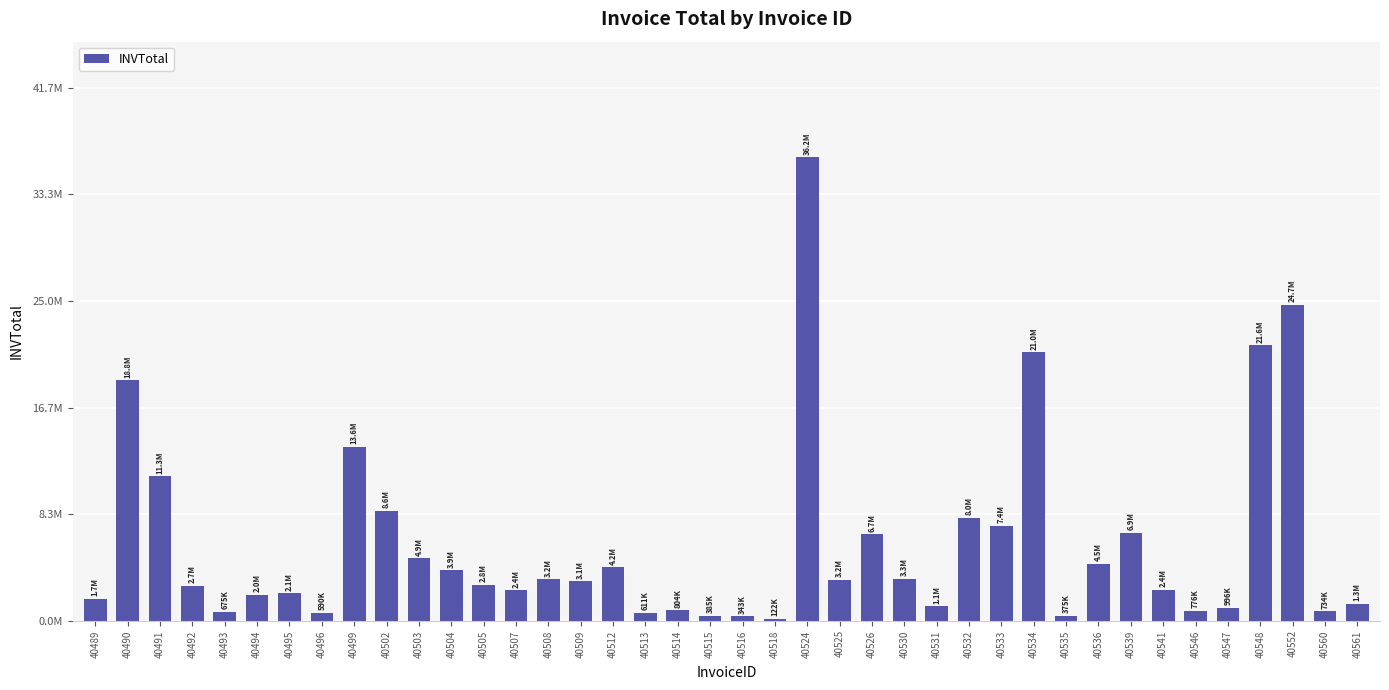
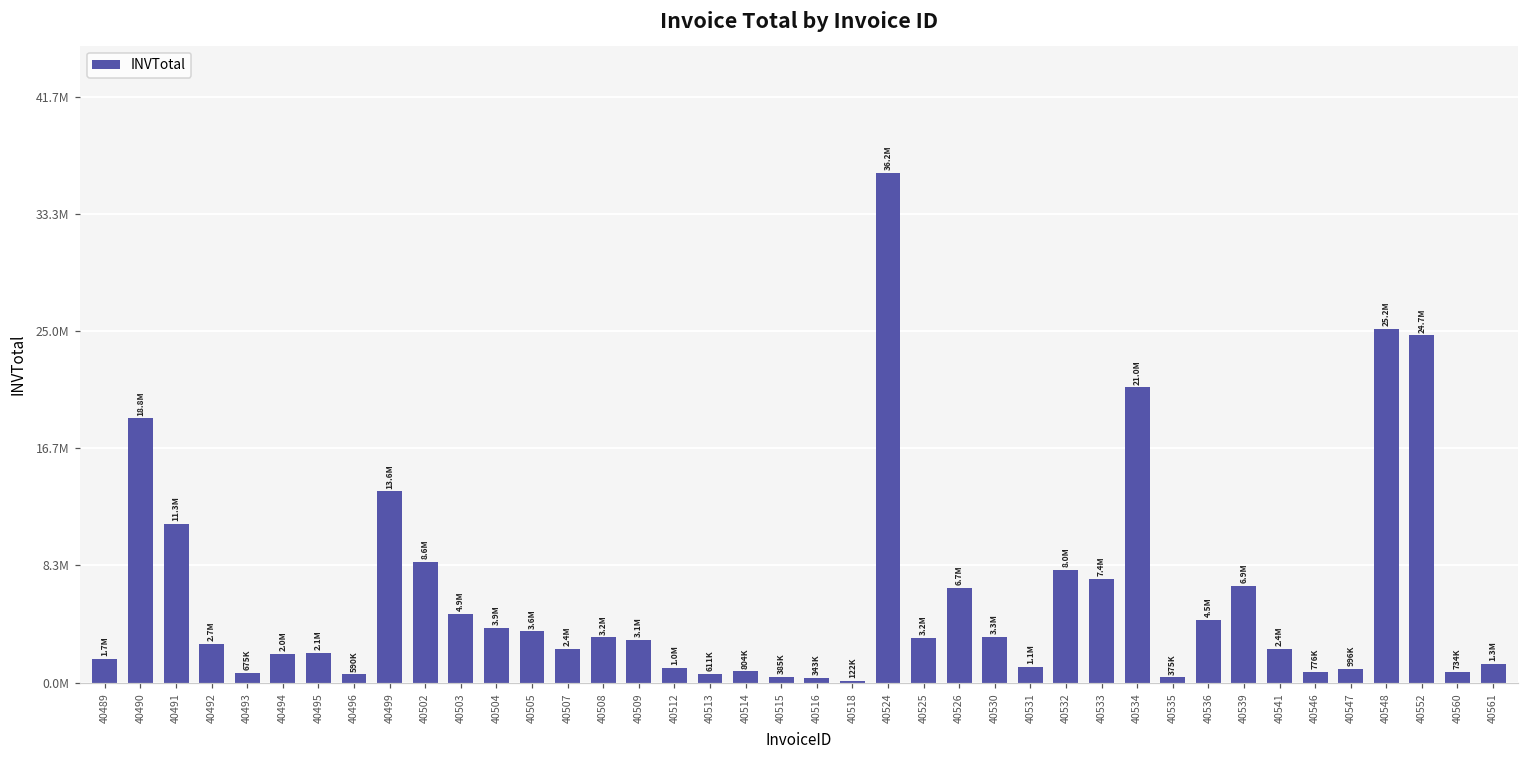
40505: 2.8M -> 3.6M
40512: 4.2M -> 1.0M
40548: 21.6M -> 25.2M
